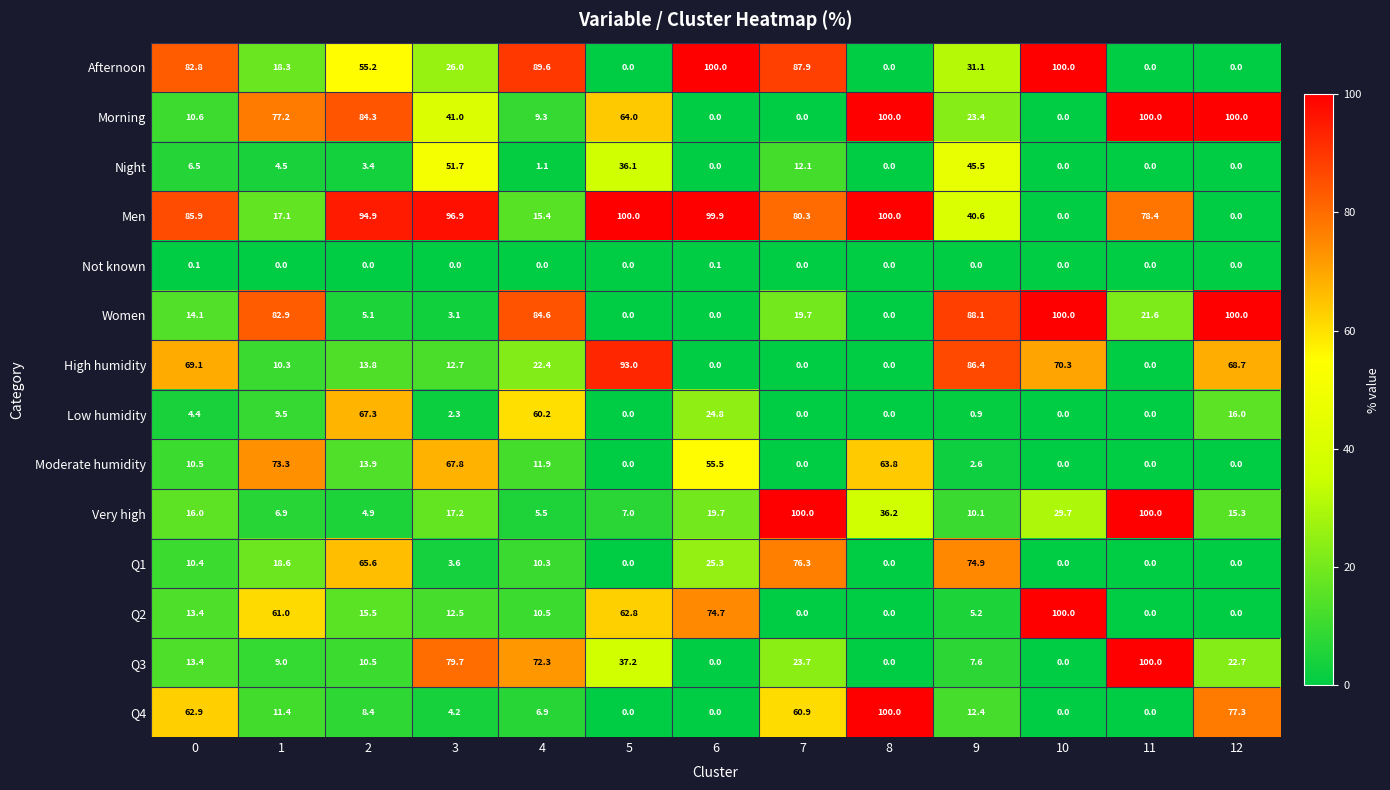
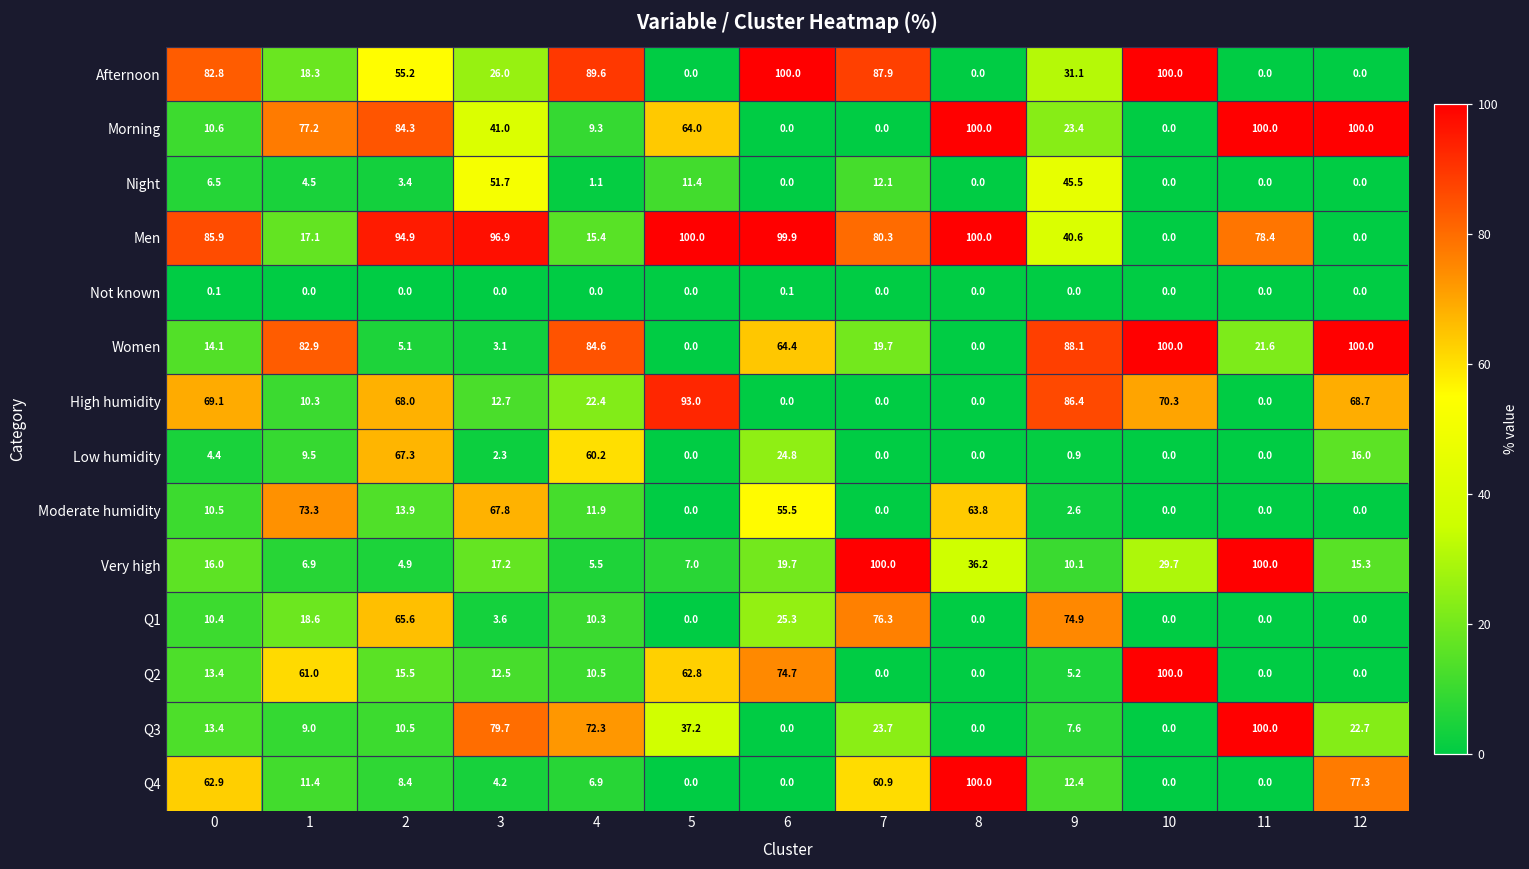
Night, 5: 36.1 -> 11.4
Women, 6: 0.0 -> 64.4
High humidity, 2: 13.8 -> 68.0
